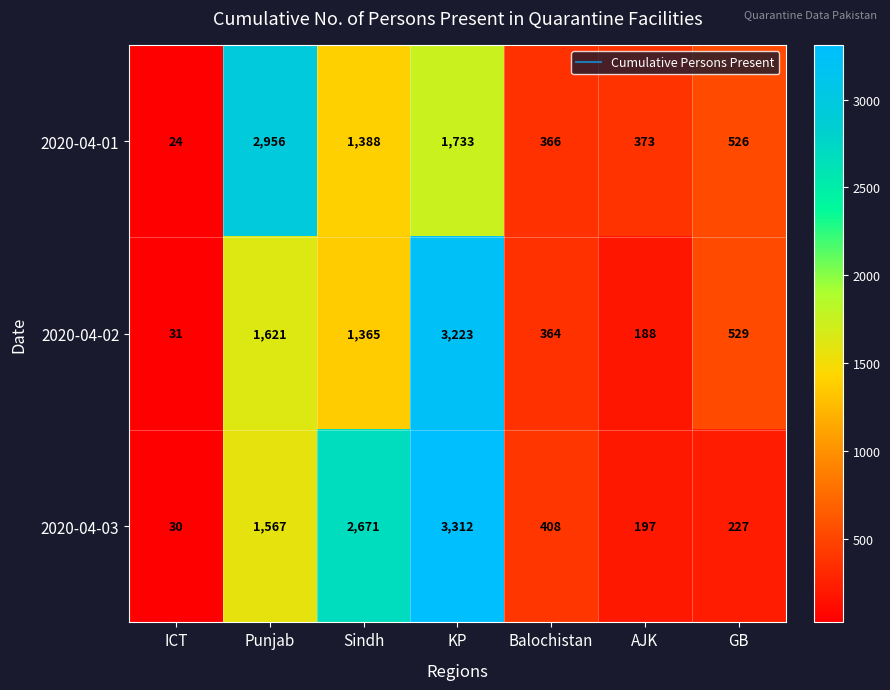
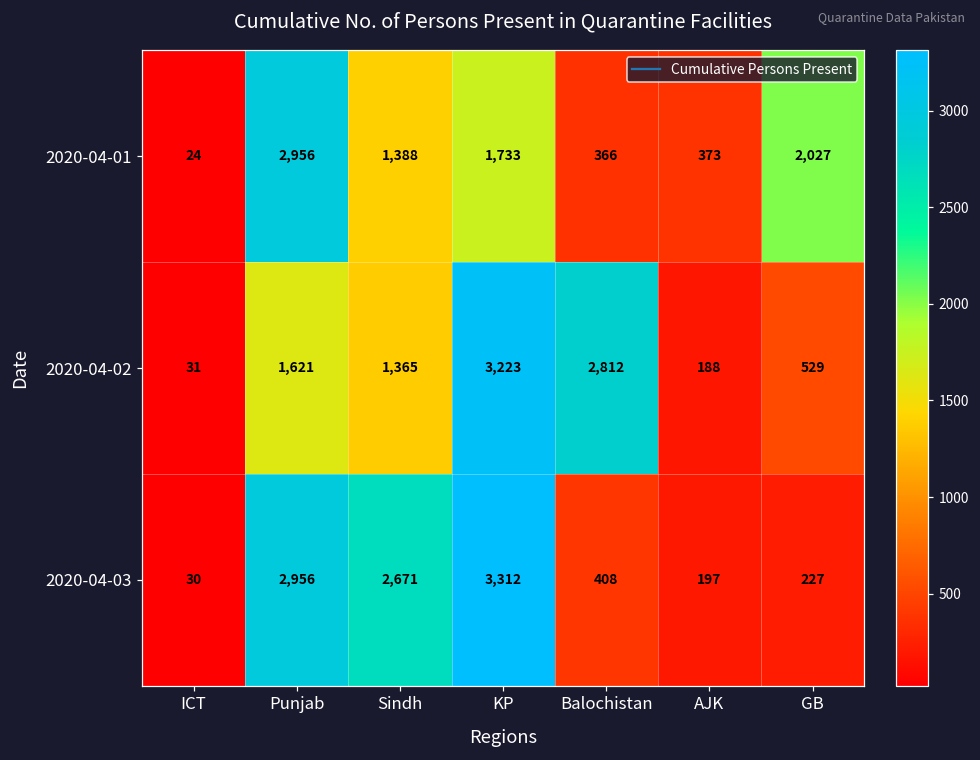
2020-04-01, GB: 526 -> 2,027
2020-04-02, Balochistan: 364 -> 2,812
2020-04-03, Punjab: 1,567 -> 2,956
